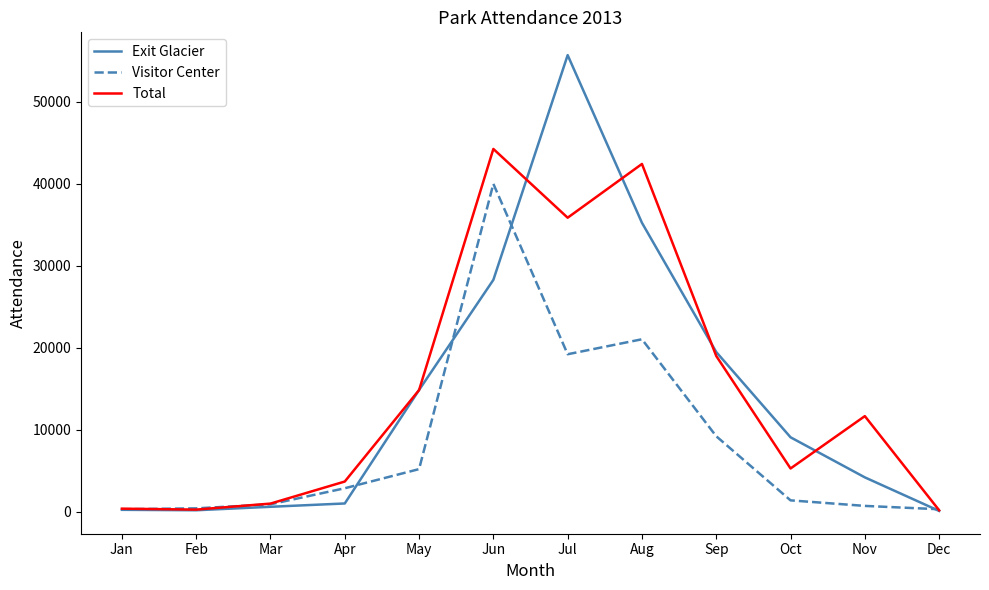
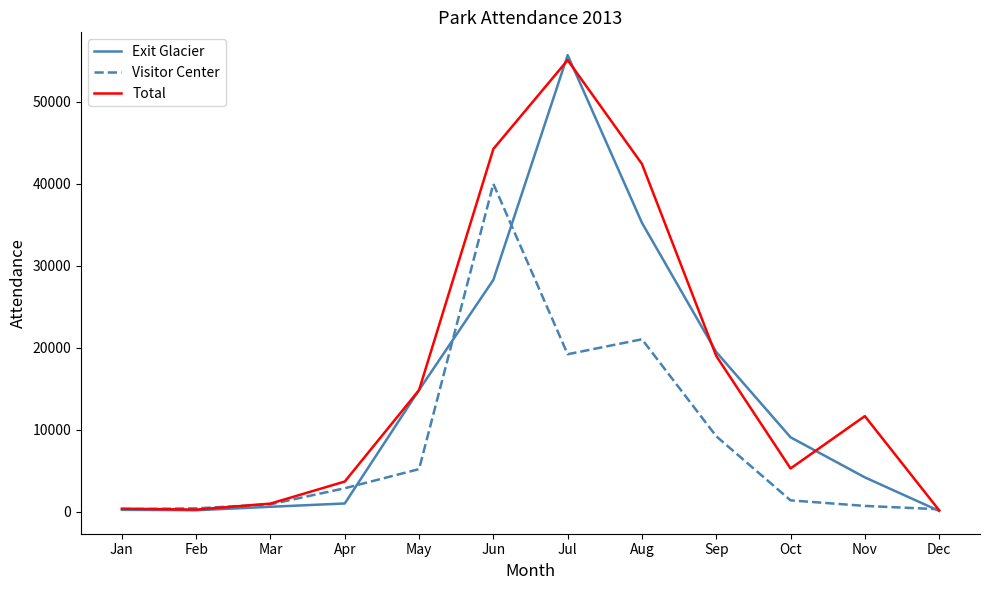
Total, Jul: 36000 -> 55000
